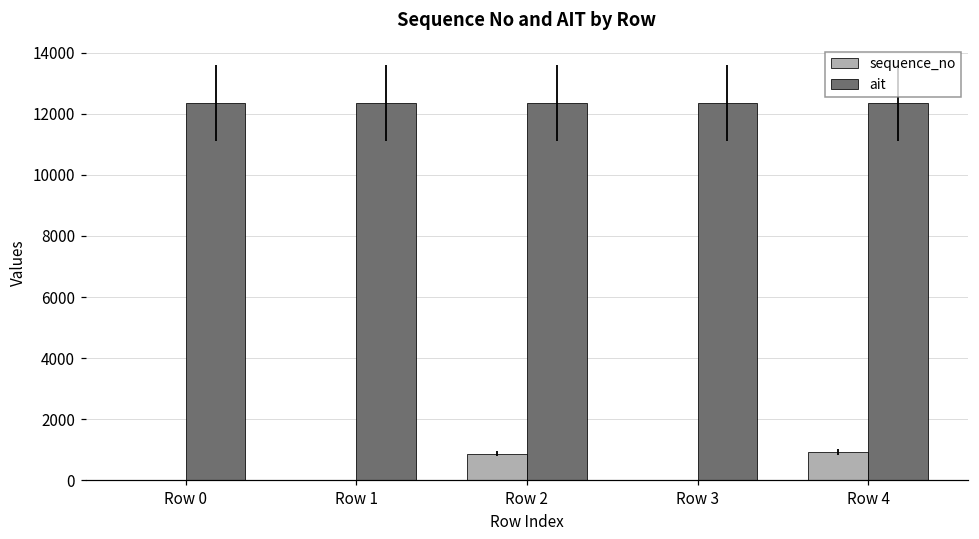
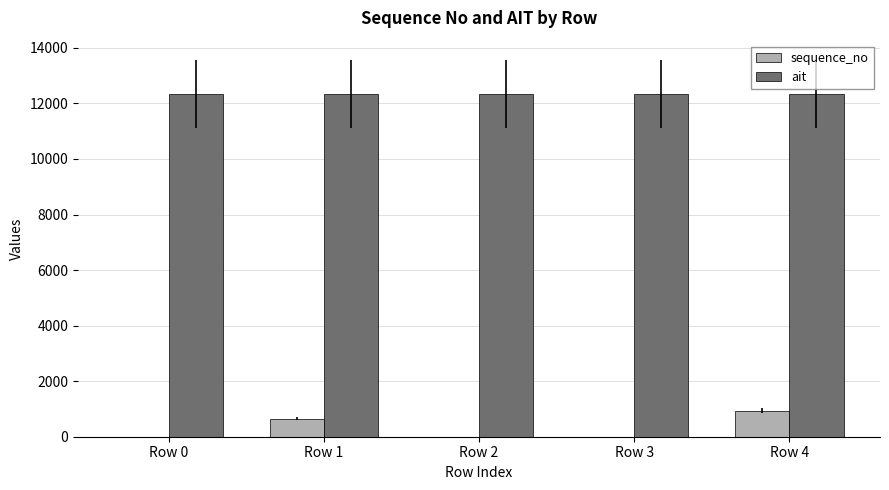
sequence_no, Row 1: 0 -> 700
sequence_no, Row 2: 900 -> 0
